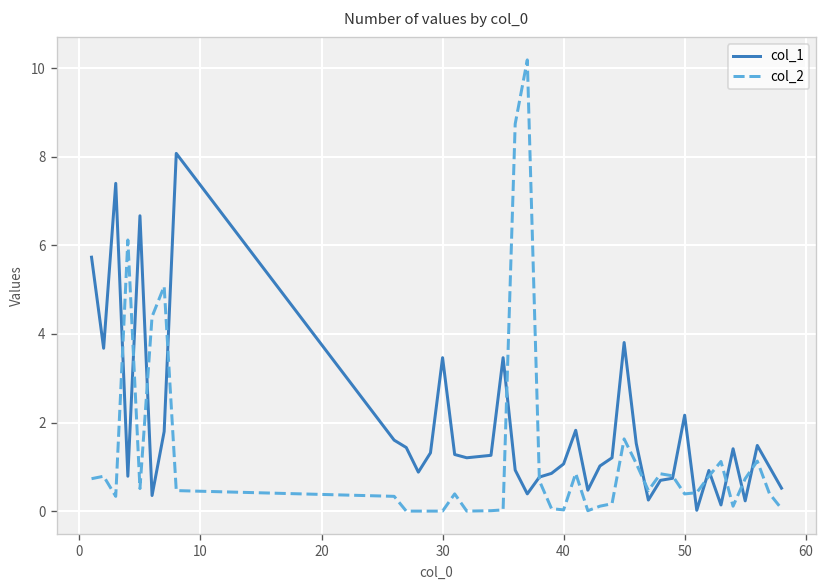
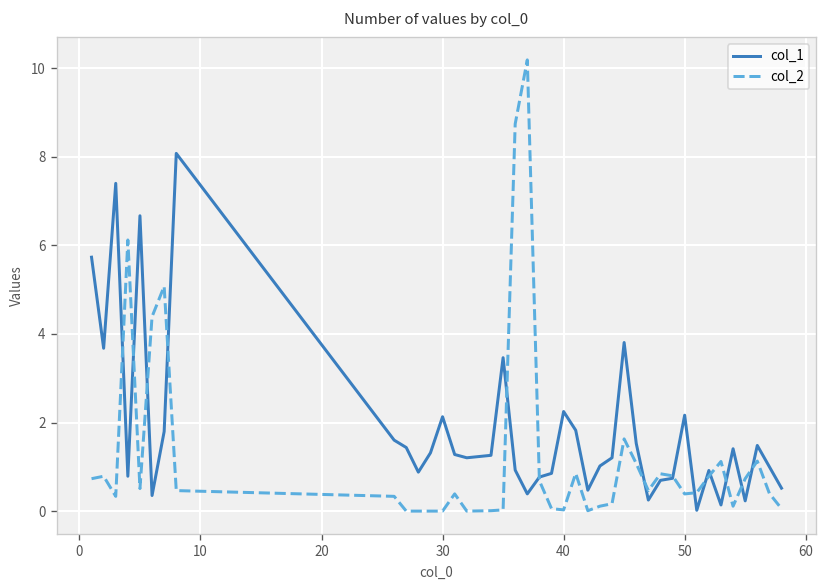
col_1, 30: 3.5 -> 2.1
col_1, 40: 1.1 -> 2.2
